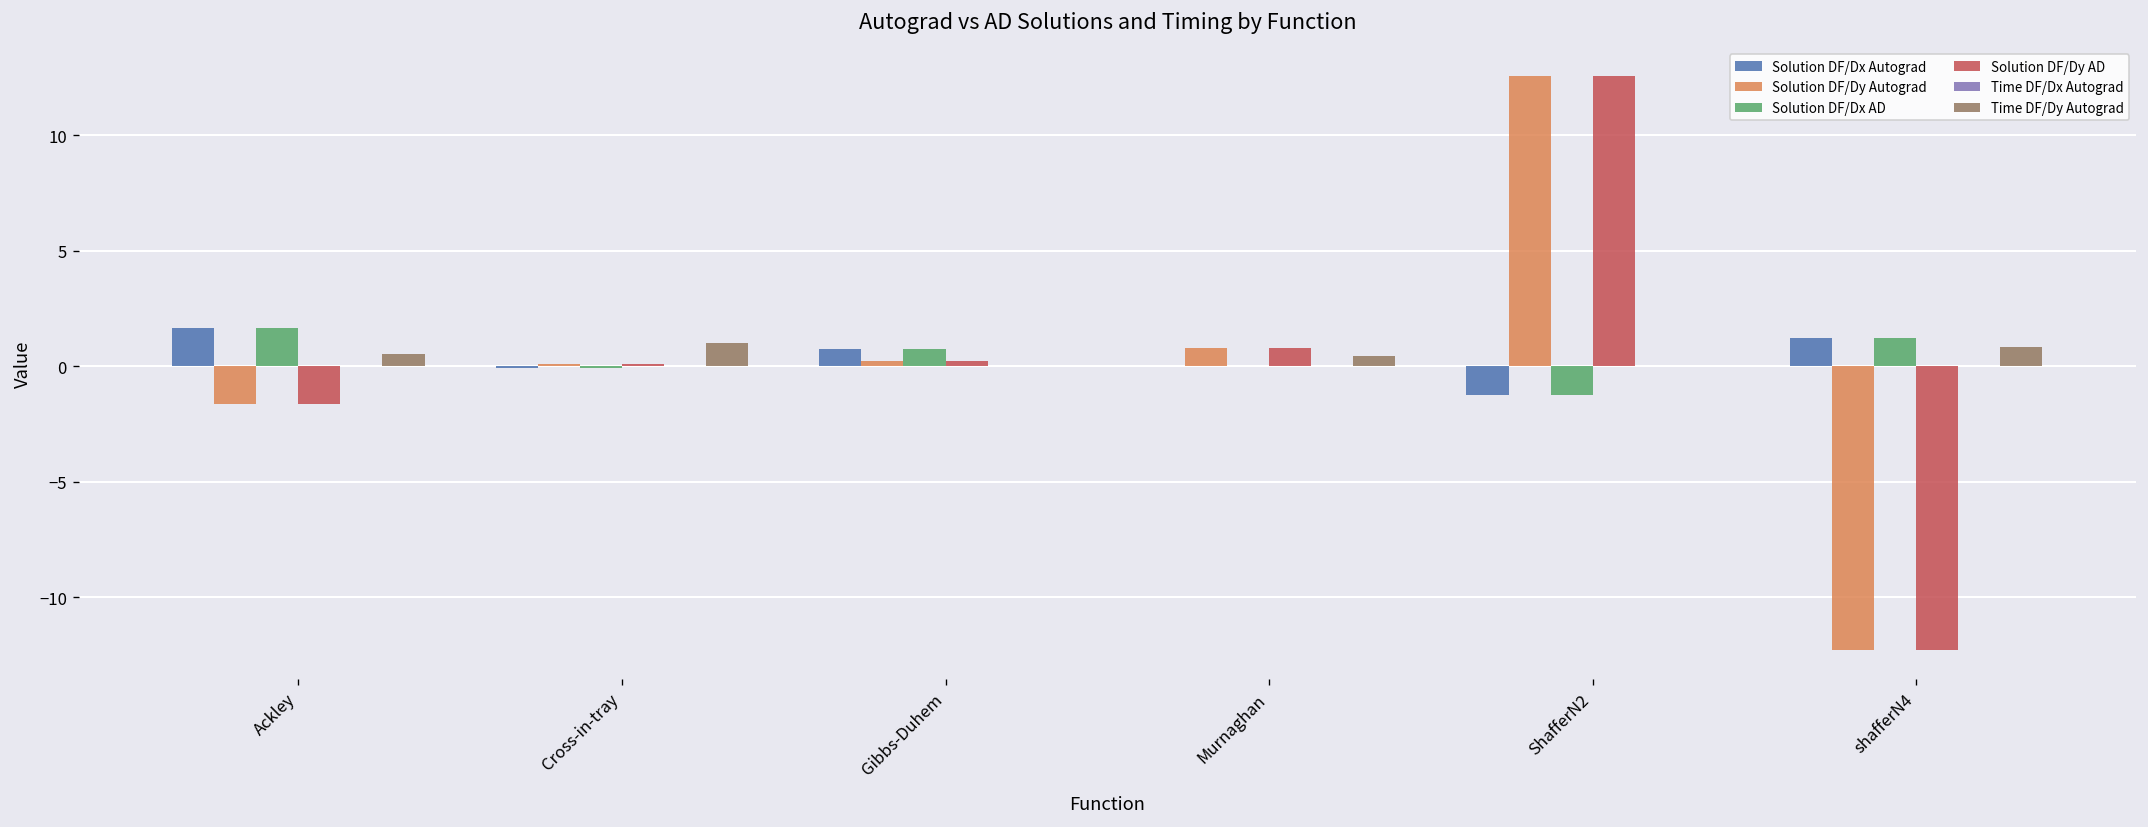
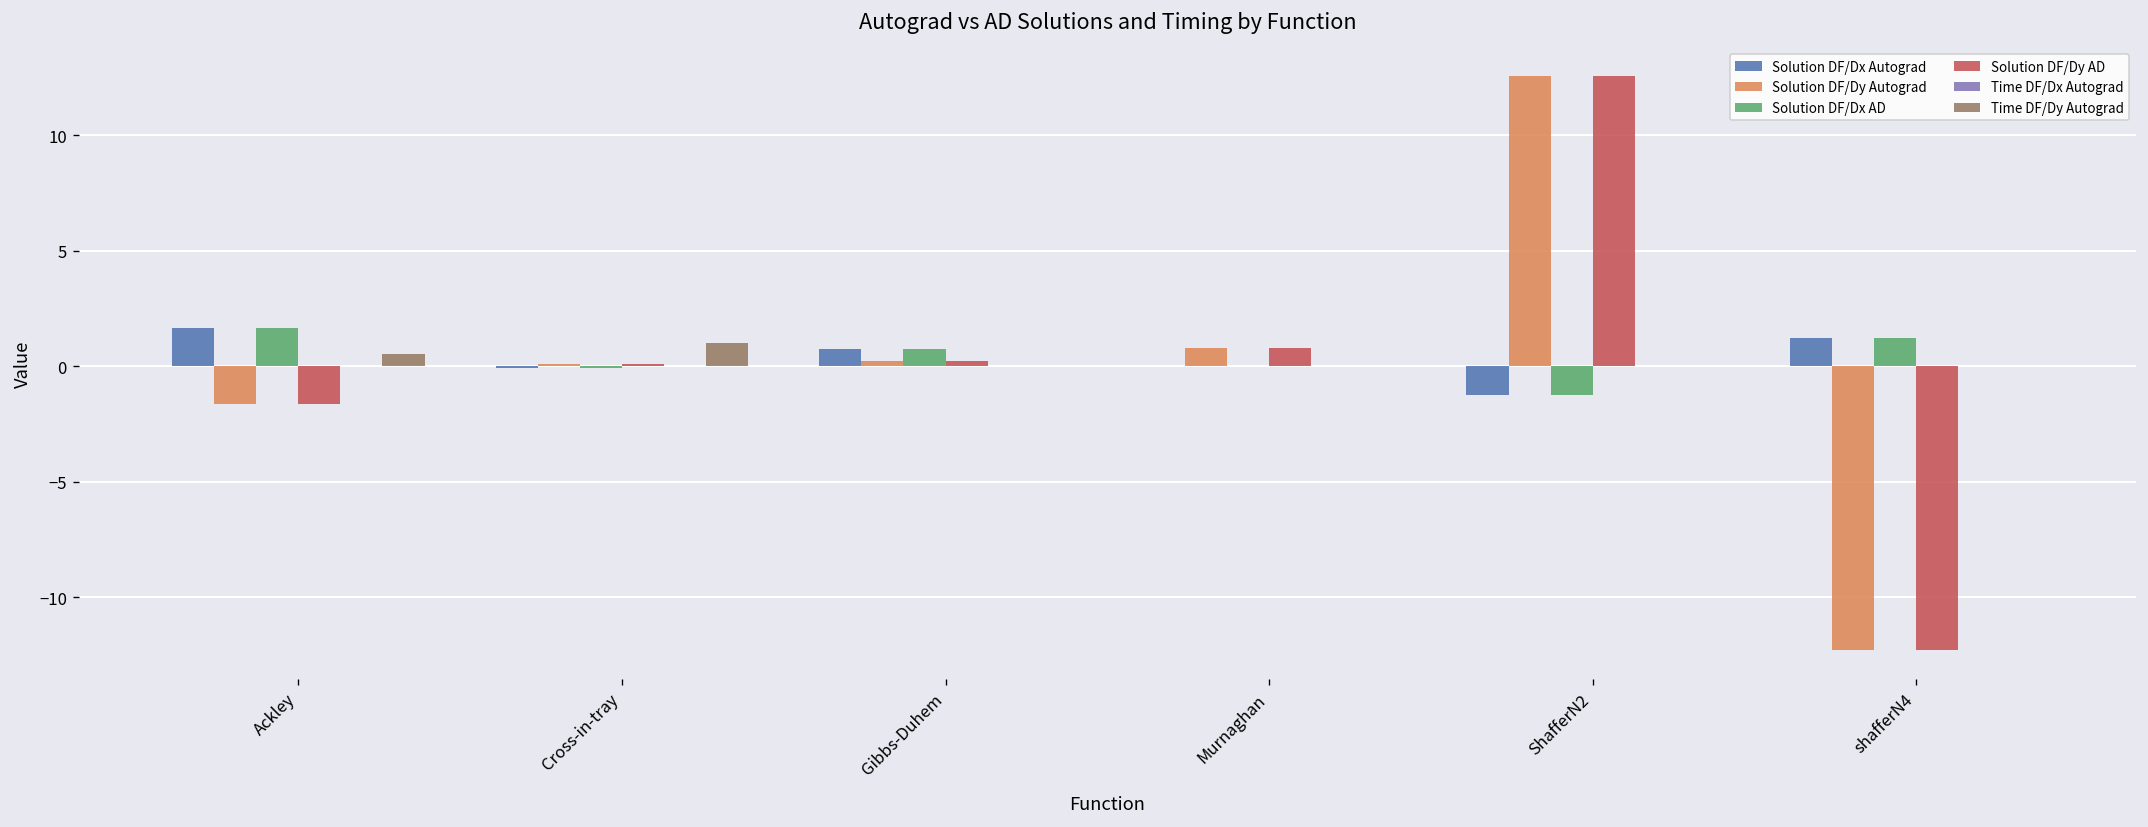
Time DF/Dy Autograd, Murnaghan: 0.4 -> 0.0
Time DF/Dy Autograd, shafferN4: 0.8 -> 0.0
